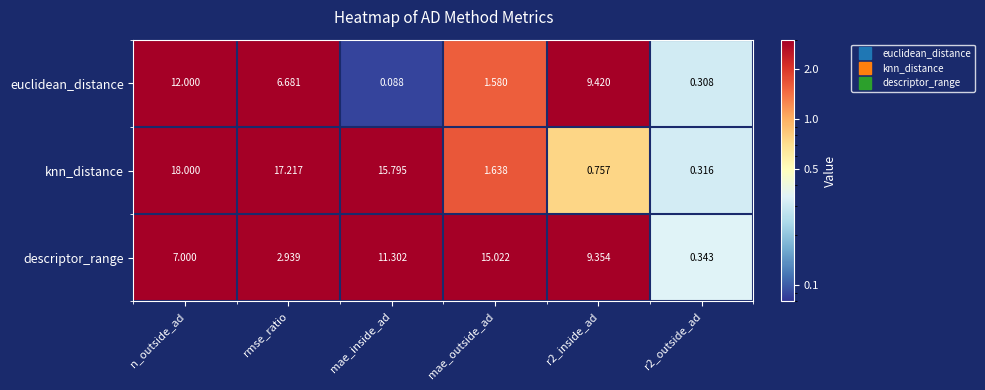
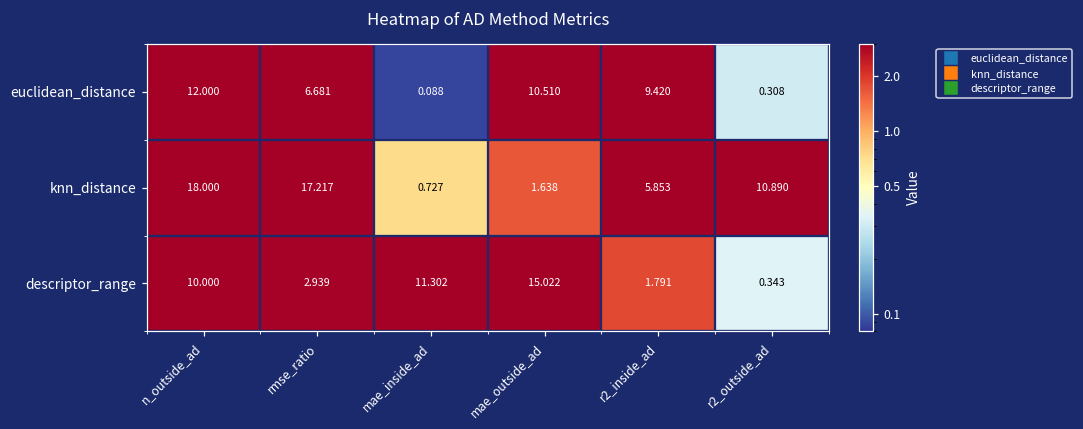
euclidean_distance, mae_outside_ad: 1.580 -> 10.510
knn_distance, mae_inside_ad: 15.795 -> 0.727
knn_distance, r2_inside_ad: 0.757 -> 5.853
knn_distance, r2_outside_ad: 0.316 -> 10.890
descriptor_range, n_outside_ad: 7.000 -> 10.000
descriptor_range, r2_inside_ad: 9.354 -> 1.791
